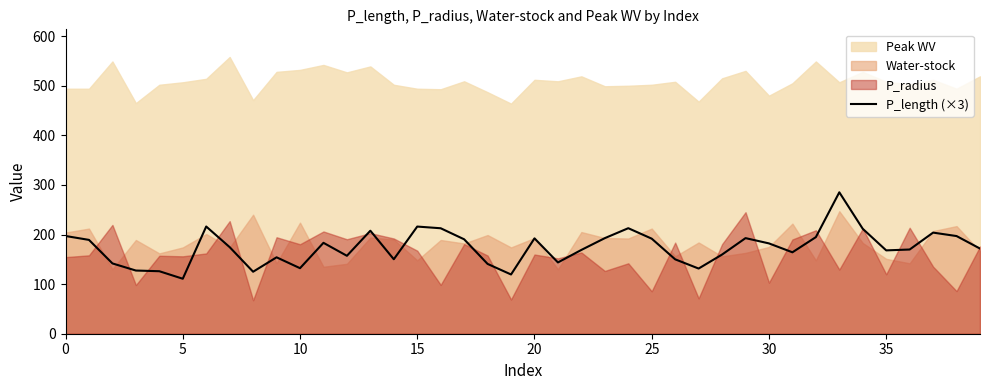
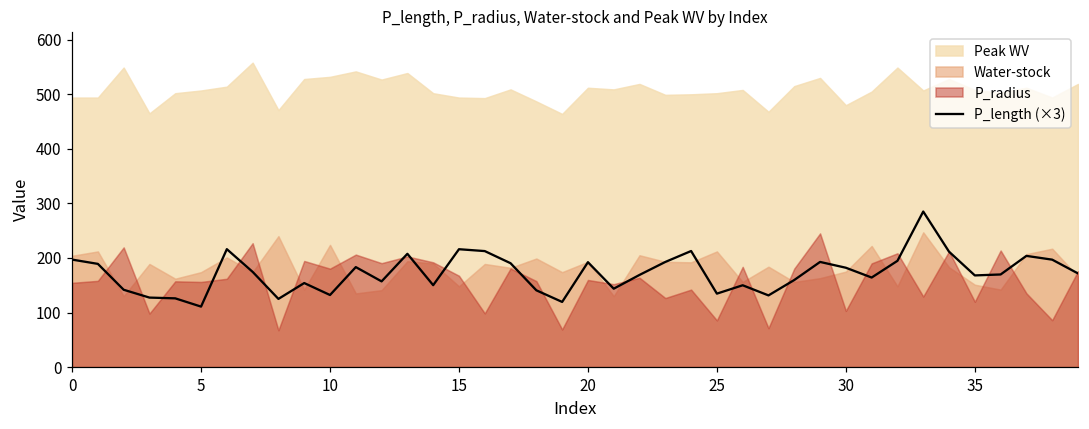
P_length (×3), 25: 190 -> 130
